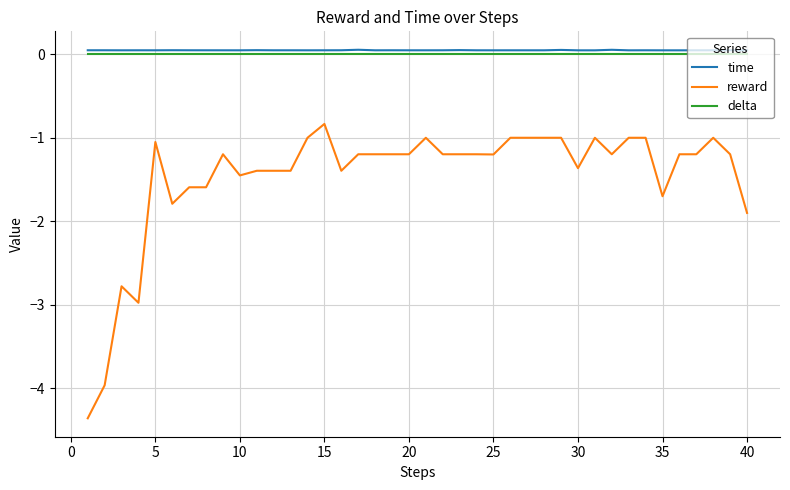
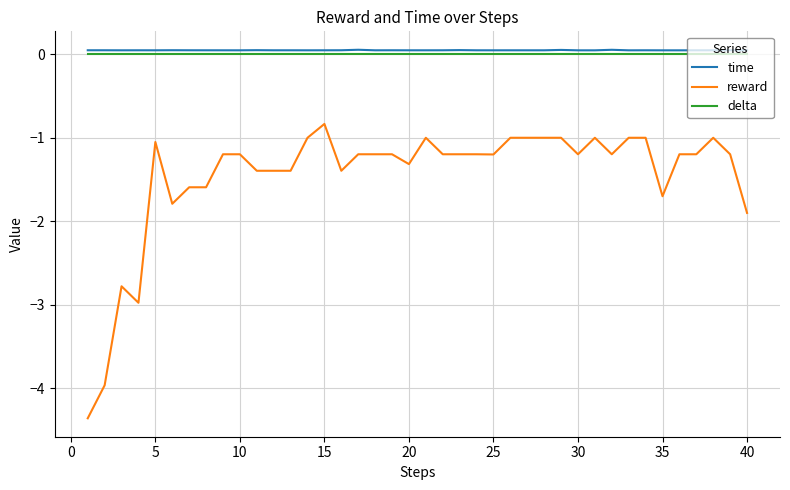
reward, 10: -1.5 -> -1.2
reward, 20: -1.2 -> -1.3
reward, 30: -1.4 -> -1.2
